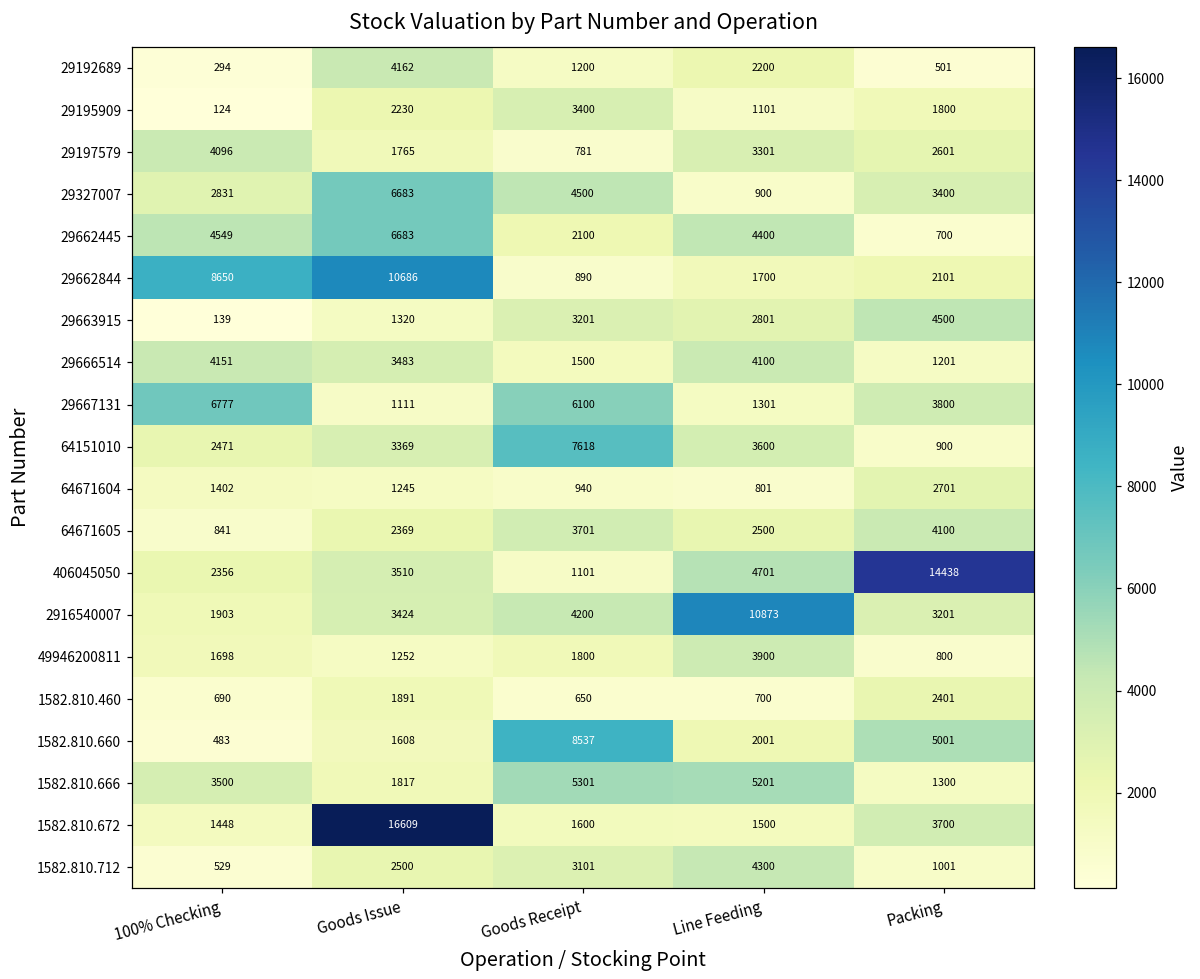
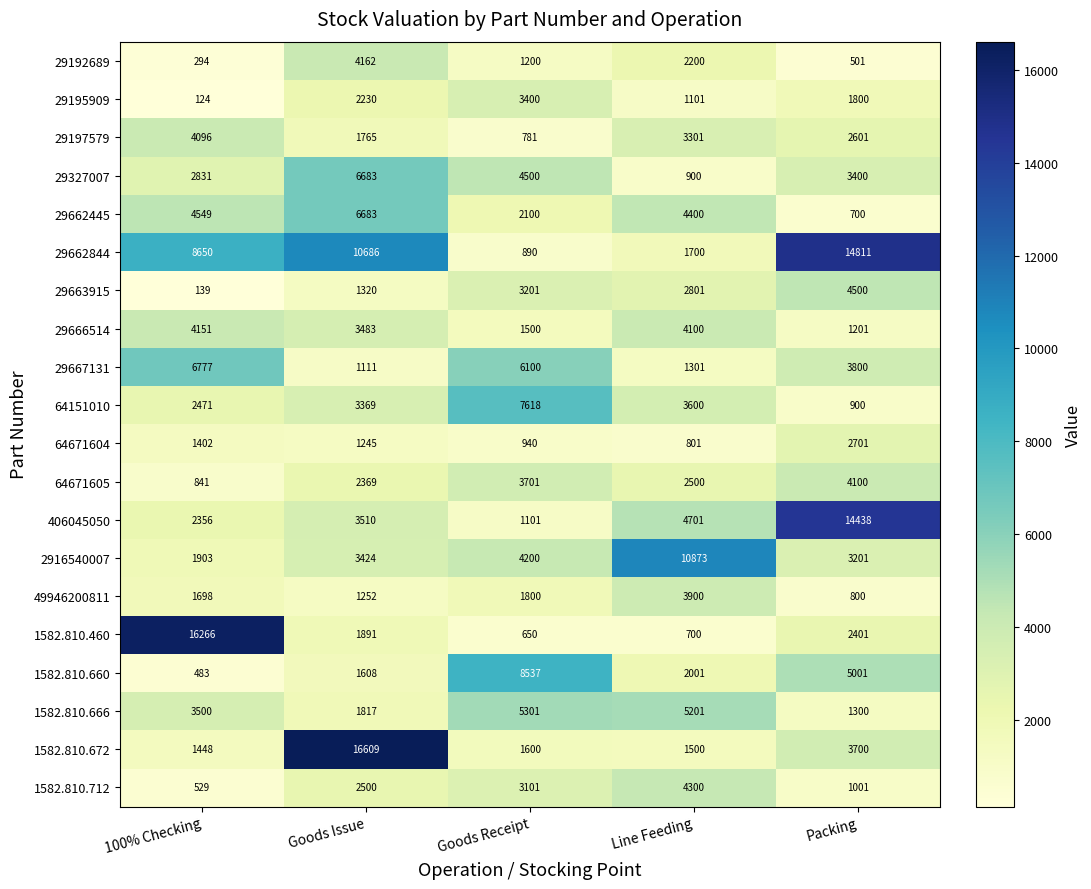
29662844, Packing: 2101 -> 14811
1582.810.460, 100% Checking: 690 -> 16266
